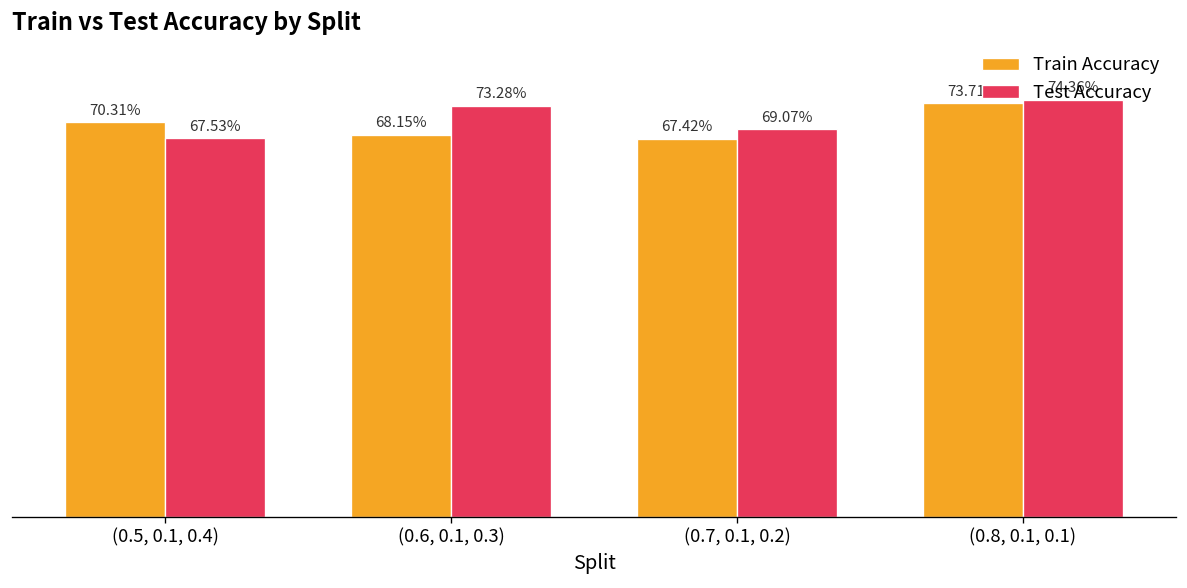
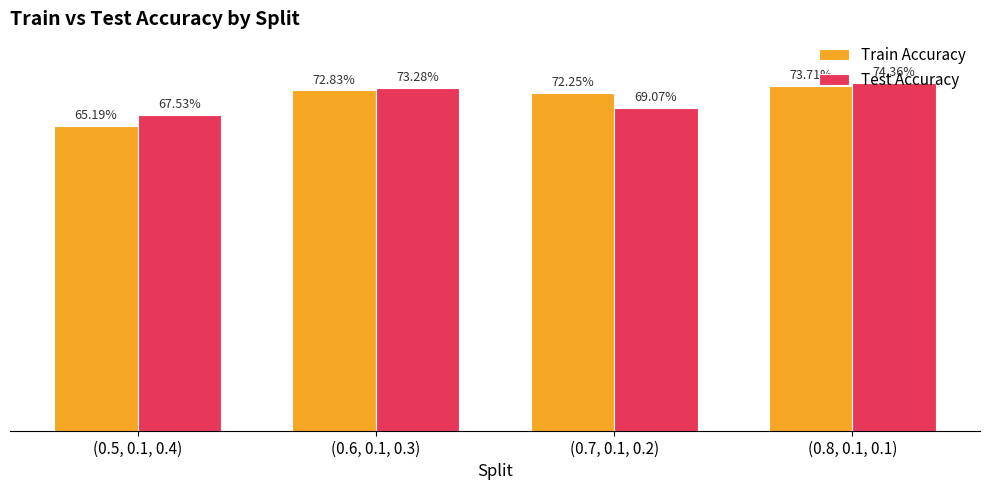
Train Accuracy, (0.5, 0.1, 0.4): 70.31% -> 65.19%
Train Accuracy, (0.6, 0.1, 0.3): 68.15% -> 72.83%
Train Accuracy, (0.7, 0.1, 0.2): 67.42% -> 72.25%
